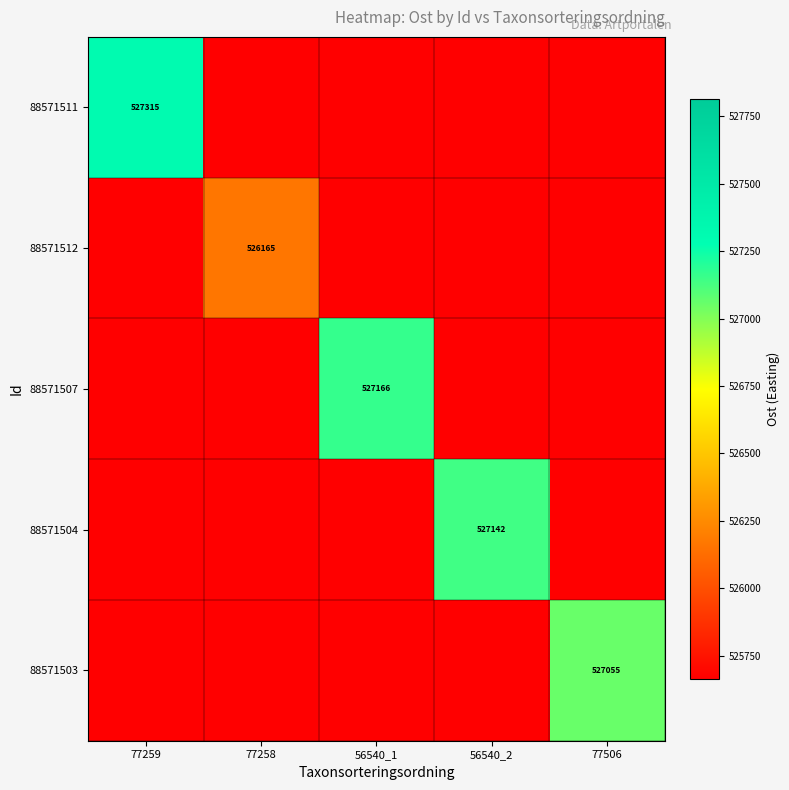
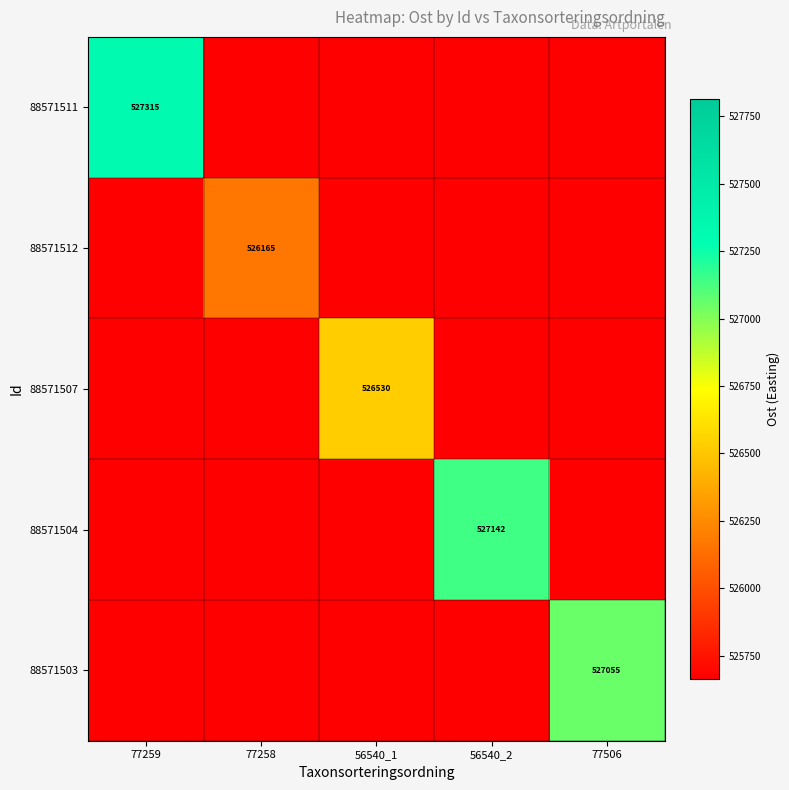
88571507, 56540_1: 527166 -> 526530
